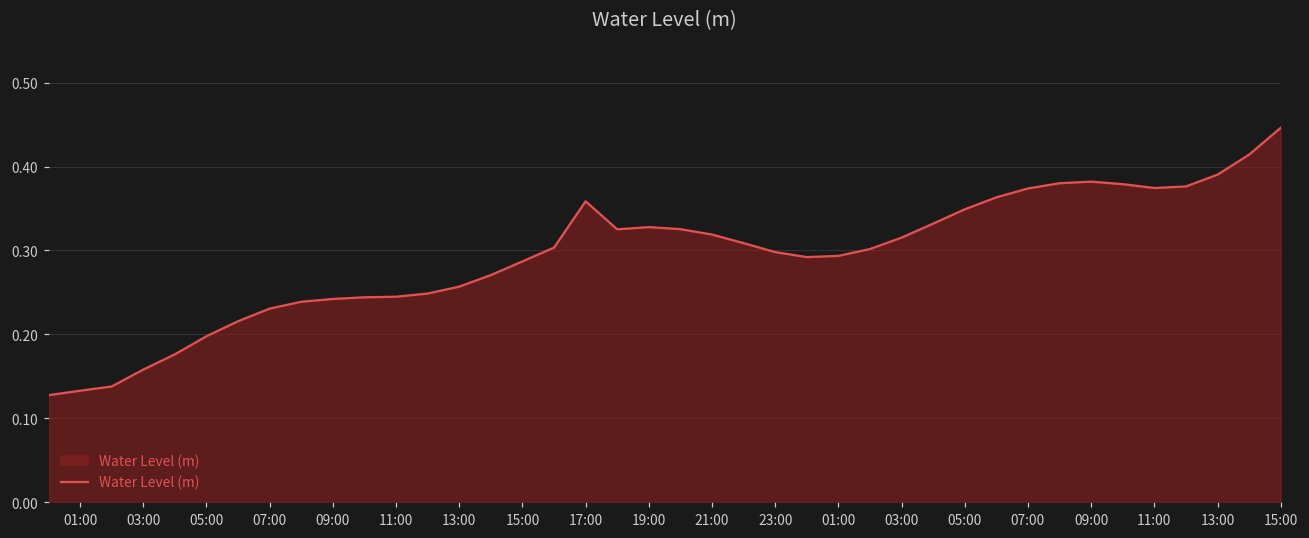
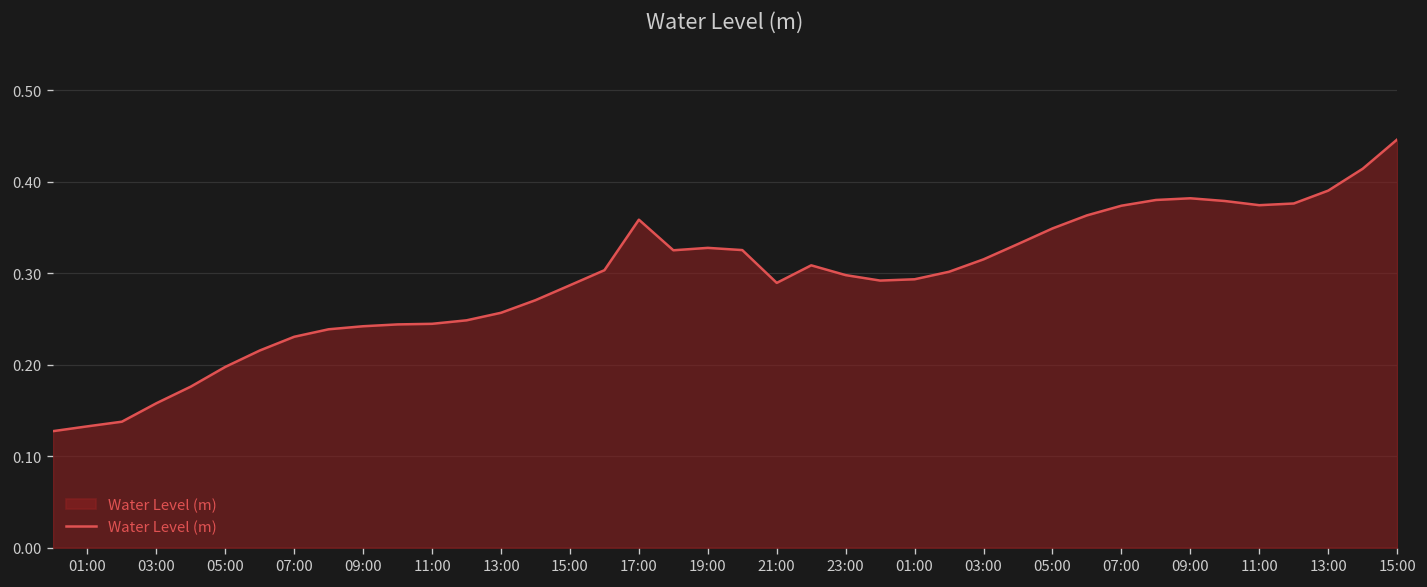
21:00: 0.32 -> 0.29
